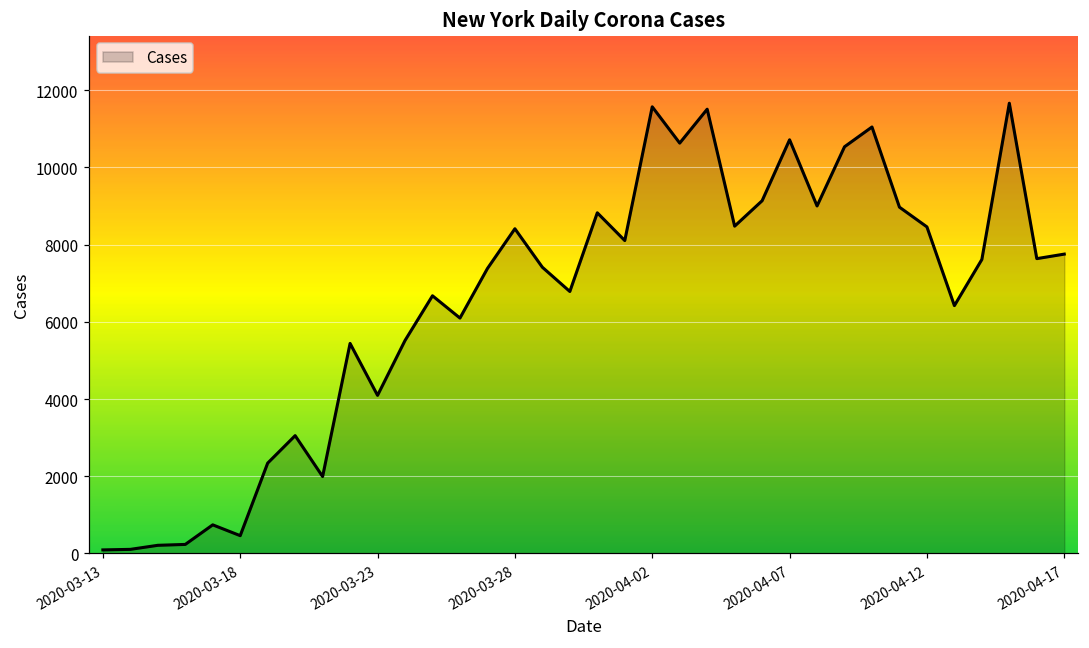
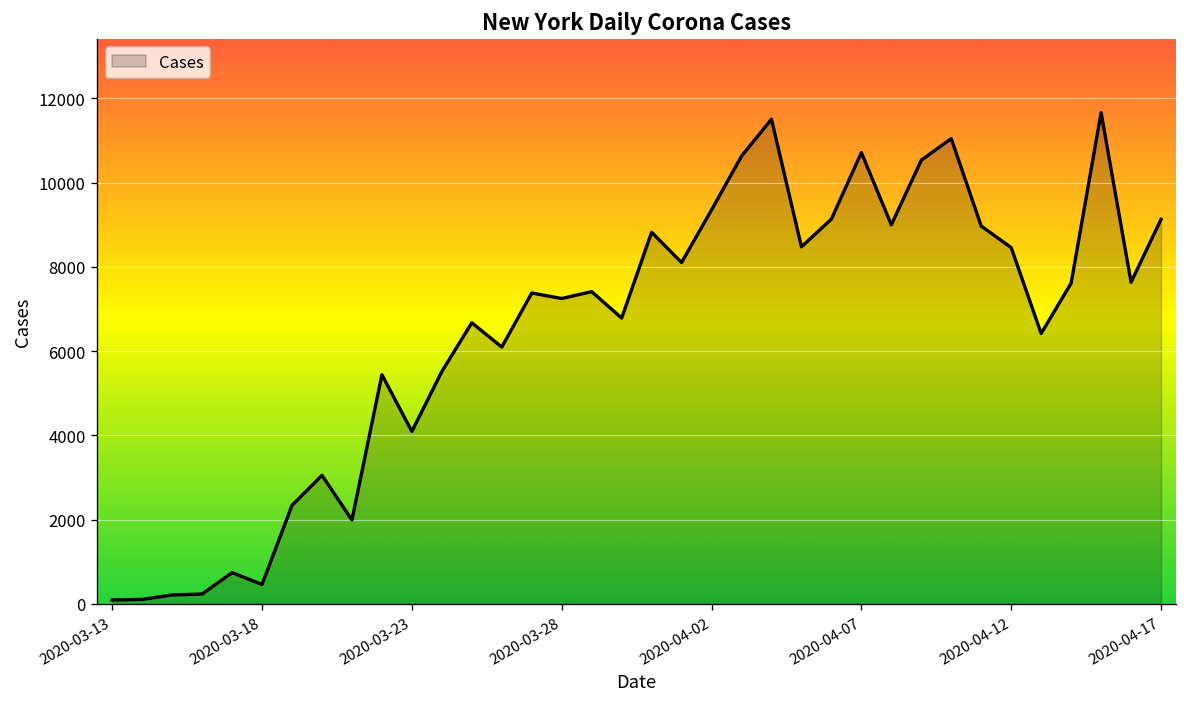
2020-03-28: 8400 -> 7300
2020-04-02: 11600 -> 9400
2020-04-17: 7800 -> 9100
